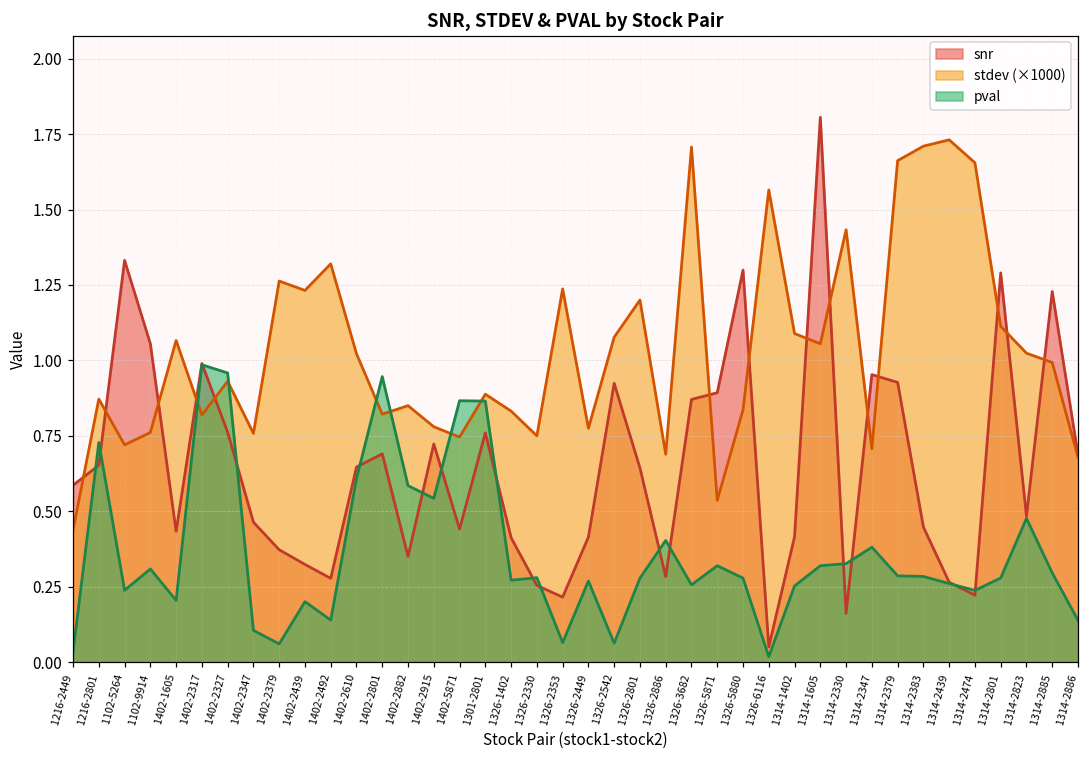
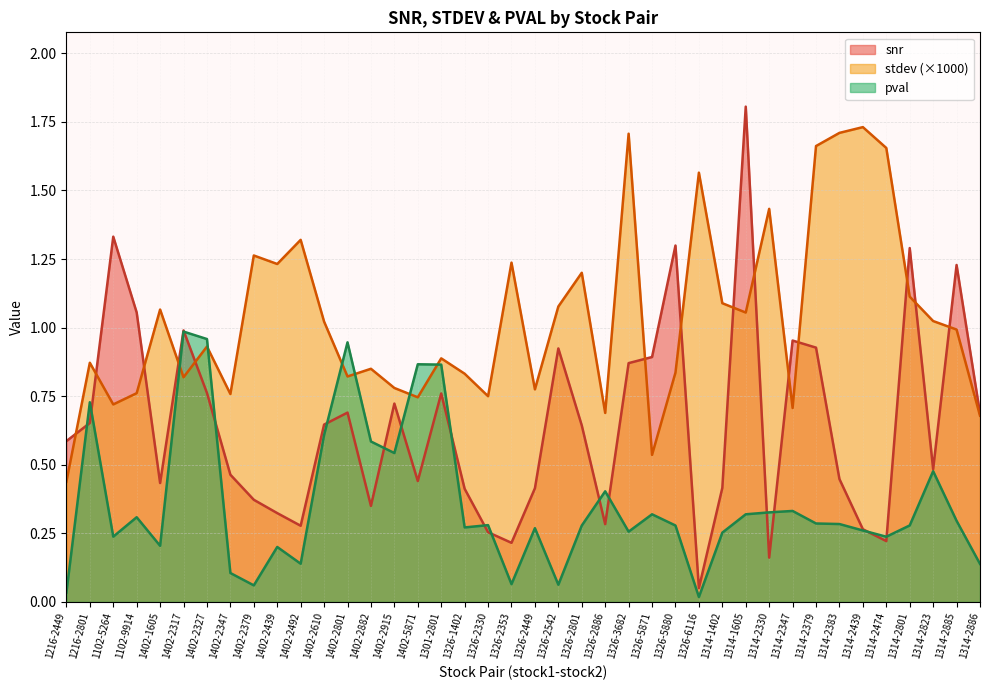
pval, 1314-2347: 0.38 -> 0.33
